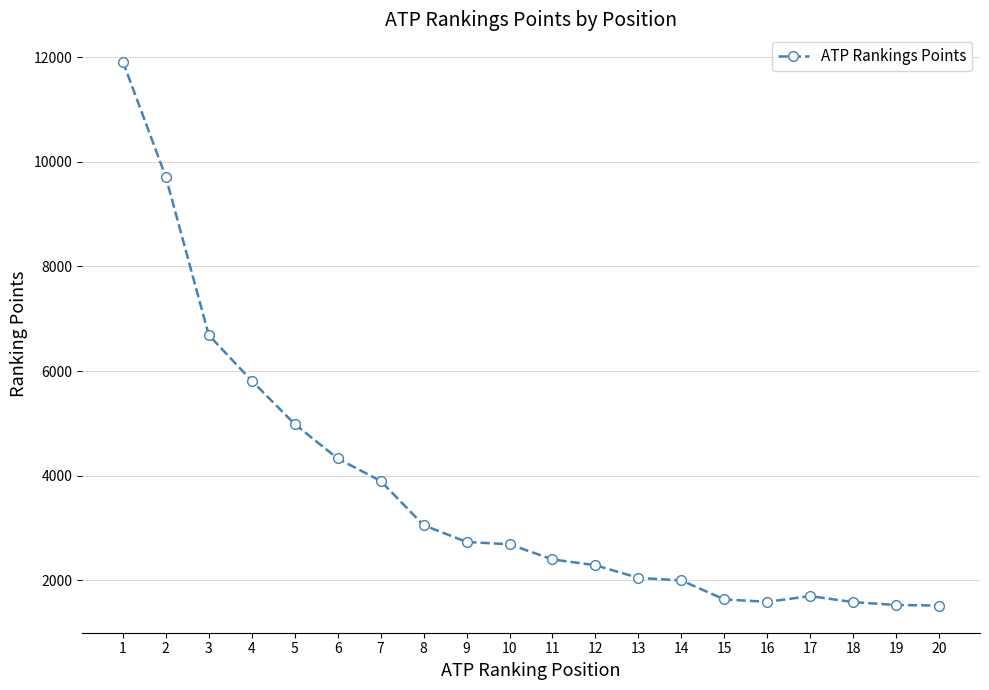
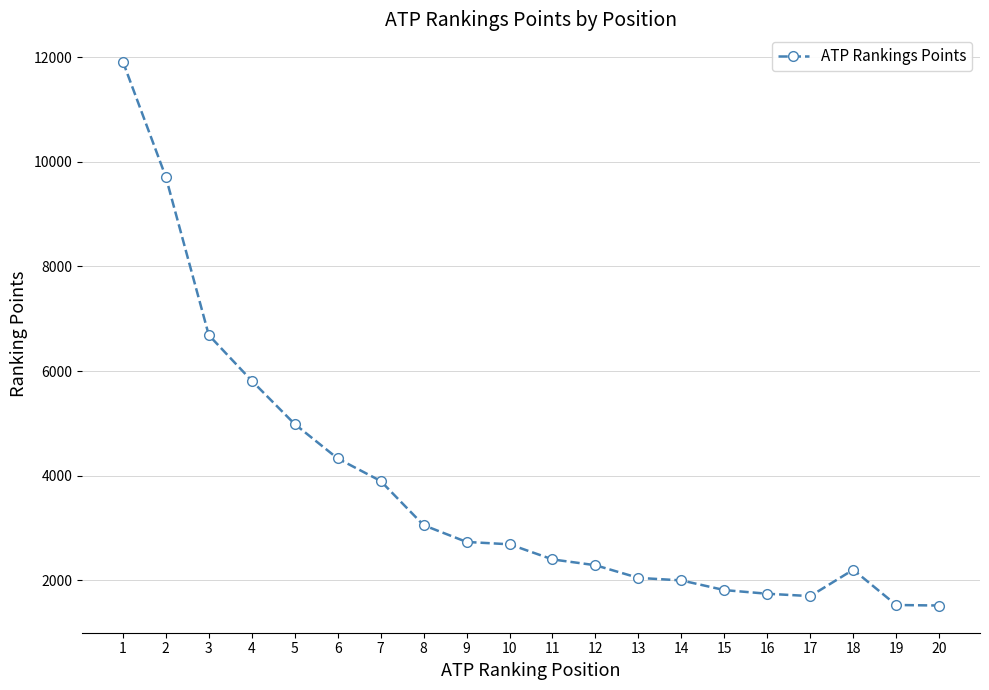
15: 1600 -> 1800
16: 1600 -> 1700
18: 1600 -> 2200
